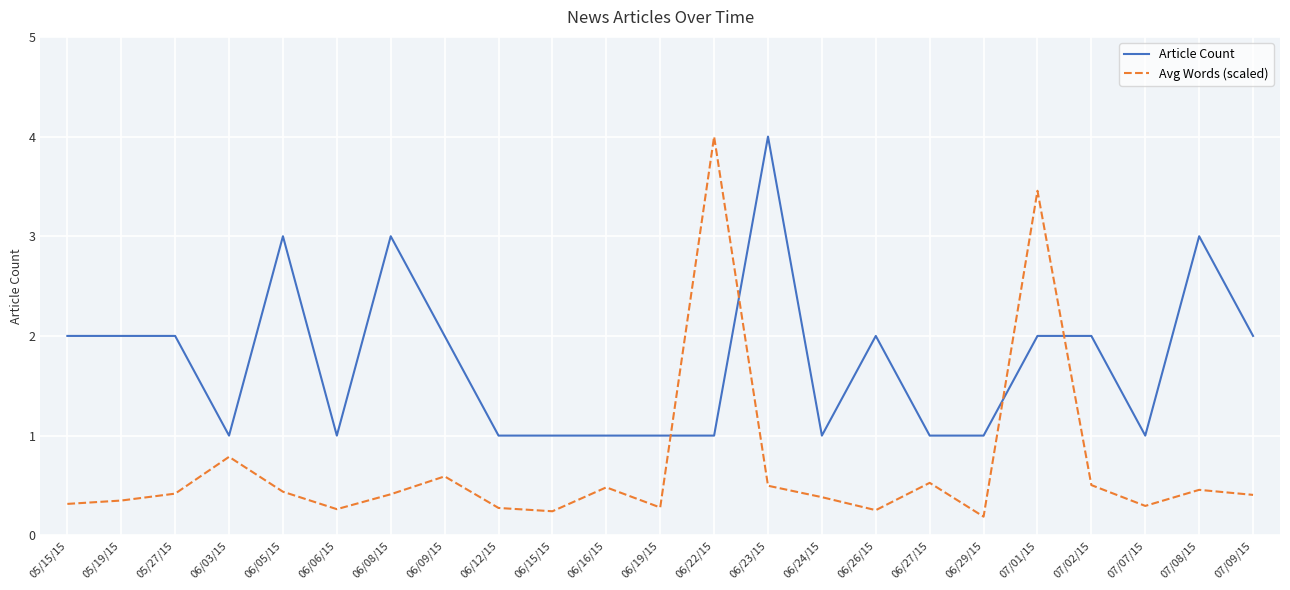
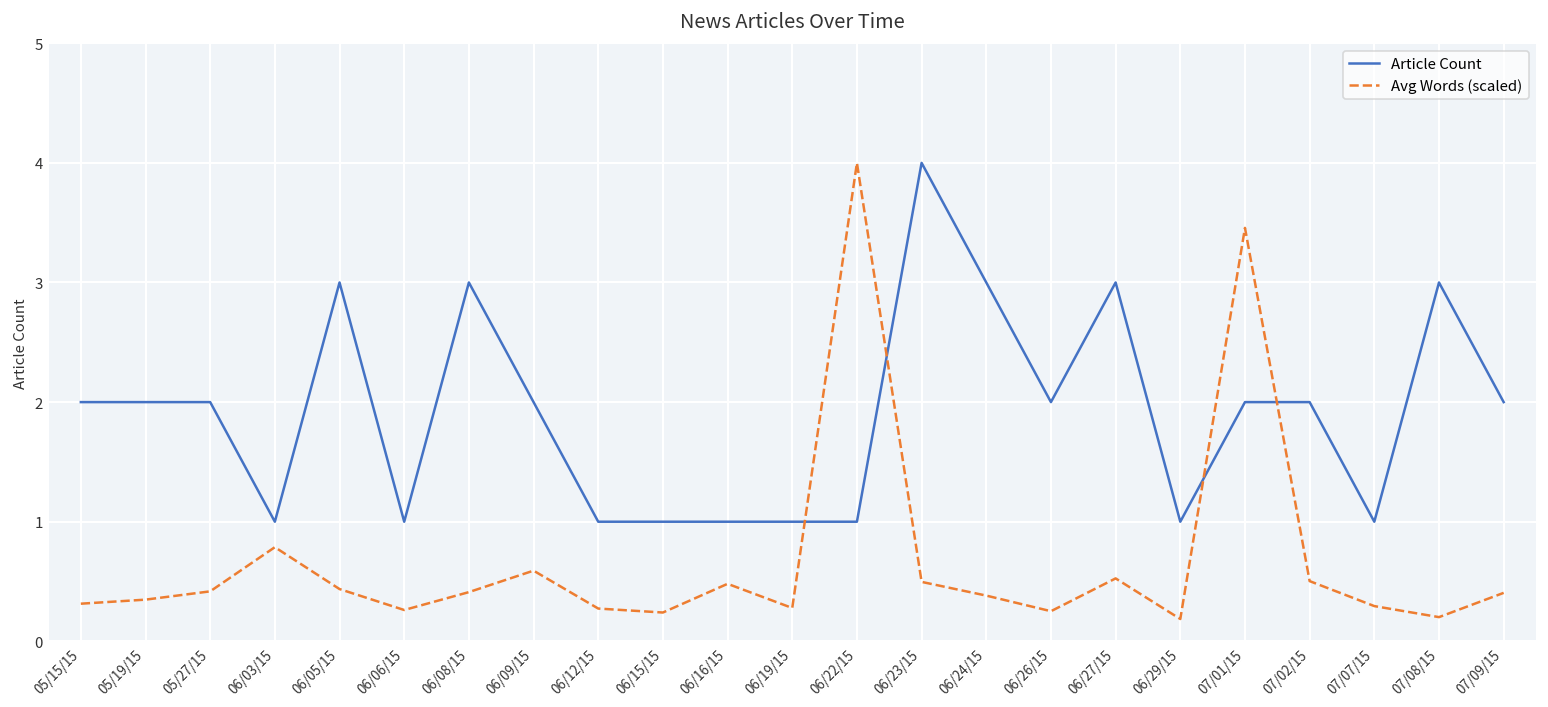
Article Count, 06/24/15: 1 -> 3
Article Count, 06/27/15: 1 -> 3
Avg Words (scaled), 07/08/15: 0.5 -> 0.2
